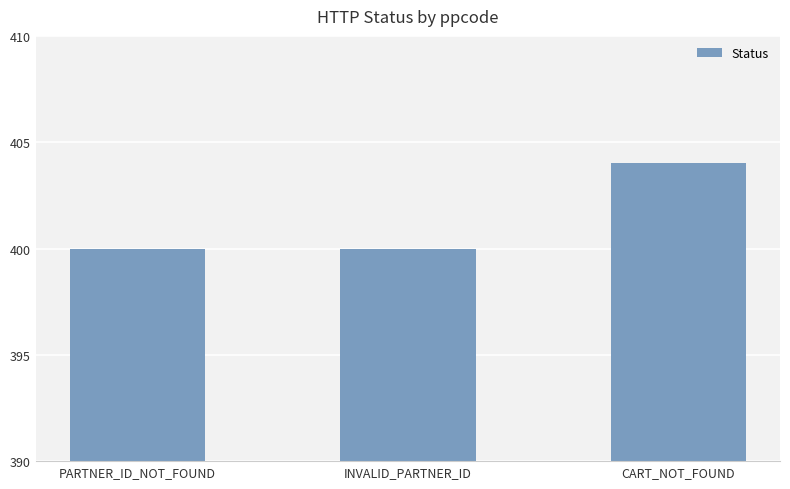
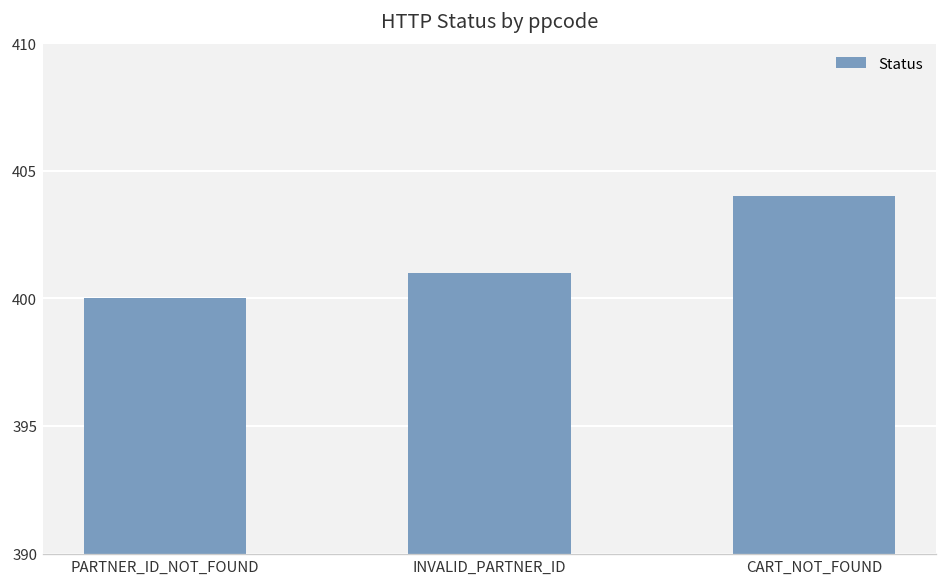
INVALID_PARTNER_ID: 400 -> 401
